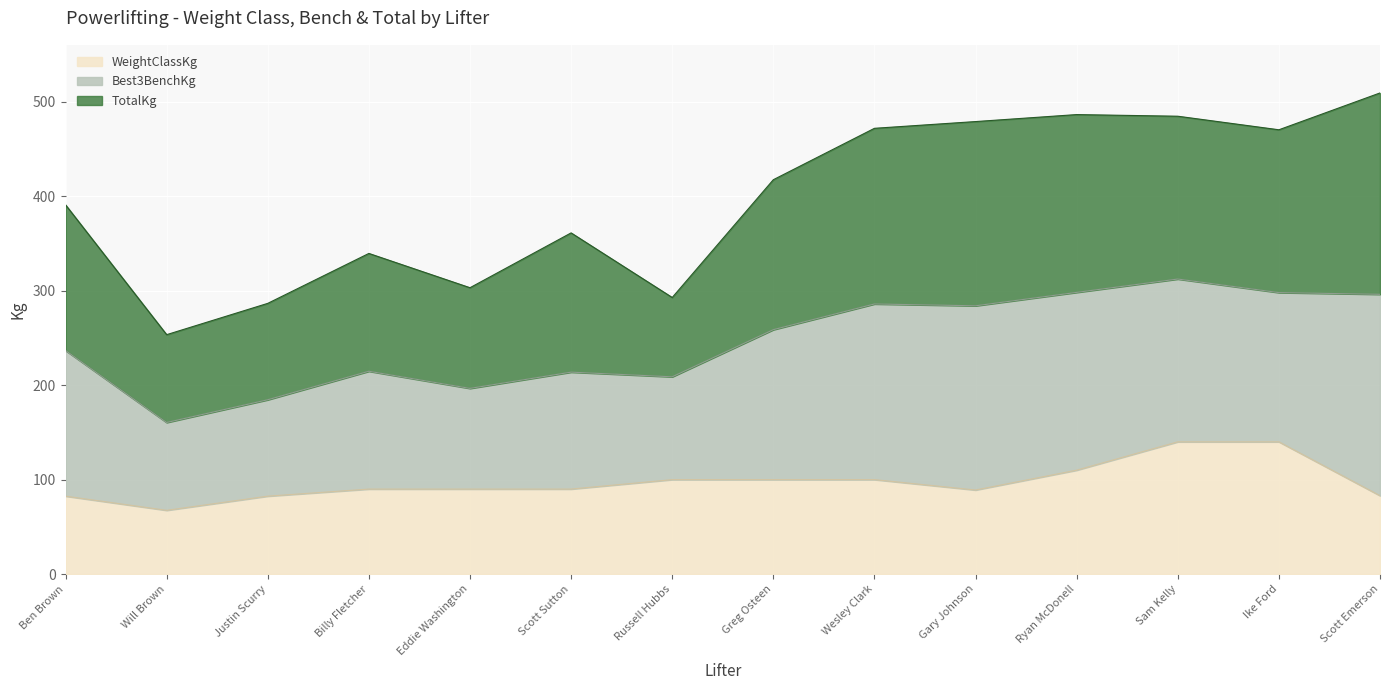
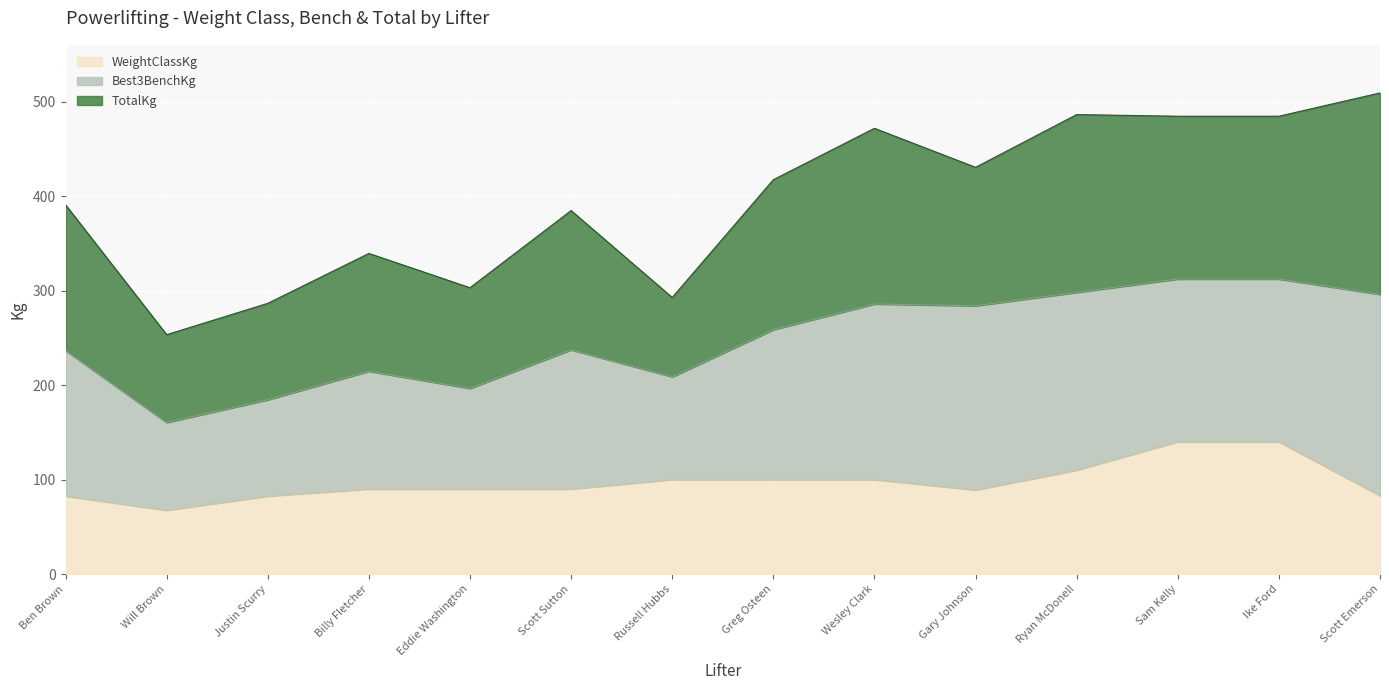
Best3BenchKg, Scott Sutton: 120 -> 150
TotalKg, Gary Johnson: 200 -> 150
Best3BenchKg, Ike Ford: 160 -> 170
